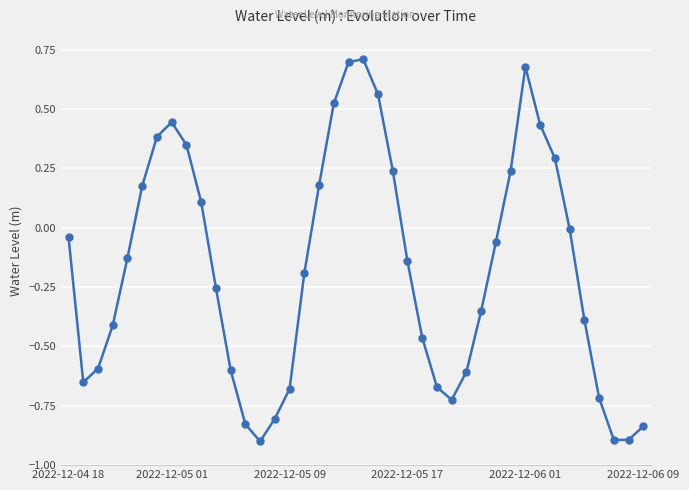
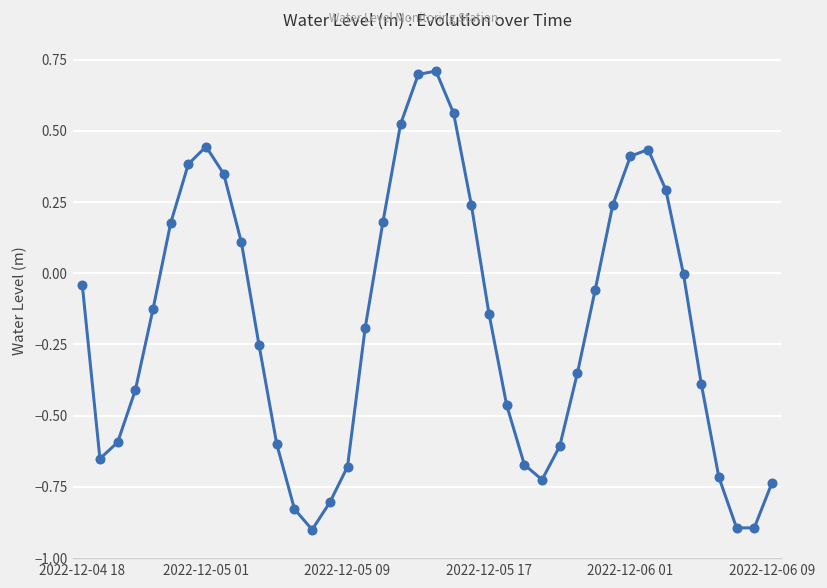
2022-12-06 01: 0.68 -> 0.41
2022-12-06 09: -0.84 -> -0.74
